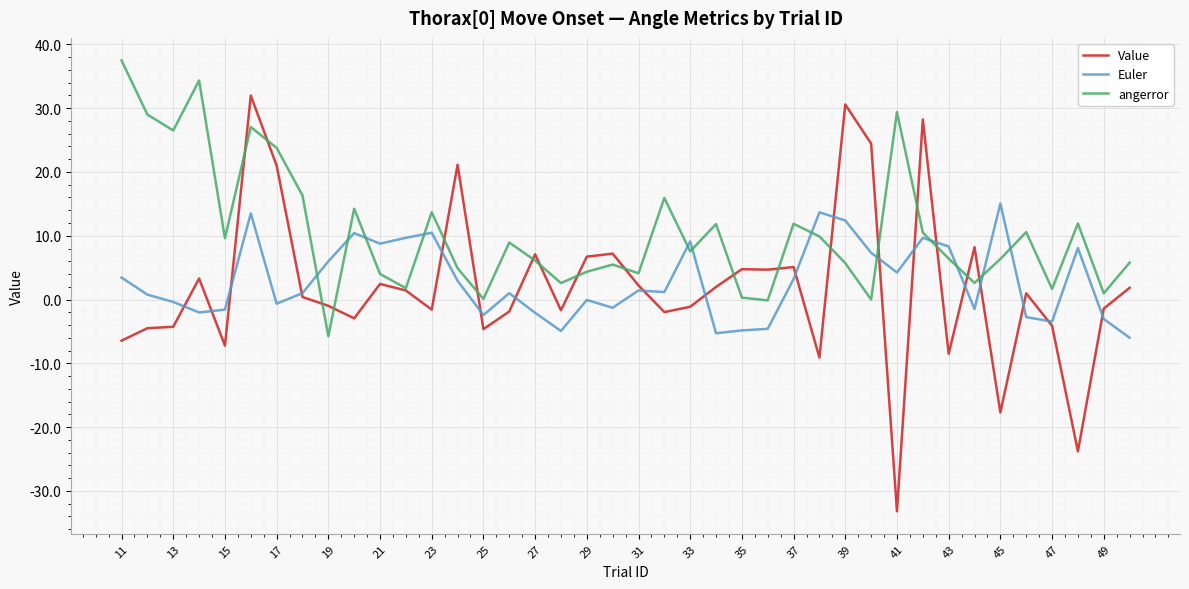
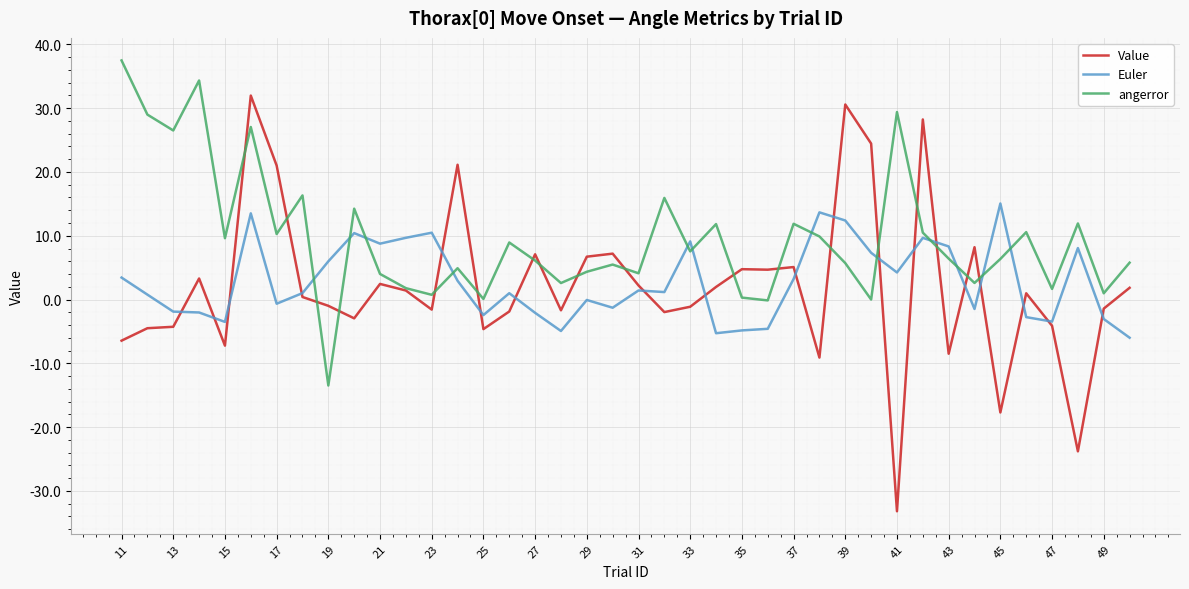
Euler, 13: 0 -> -2
Euler, 15: -2 -> -4
angerror, 17: 24 -> 10
angerror, 19: -6 -> -13
angerror, 23: 14 -> 1
